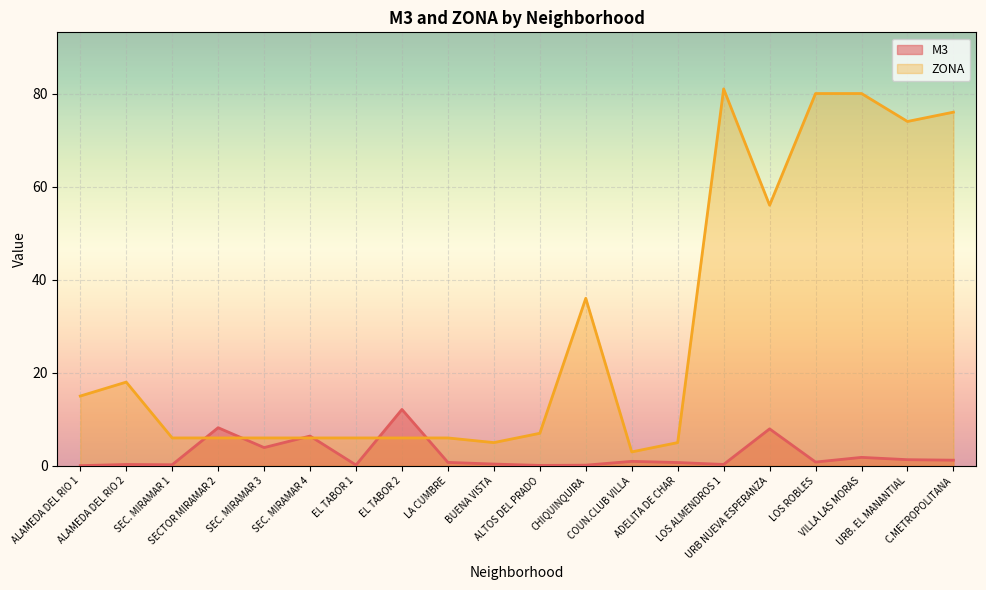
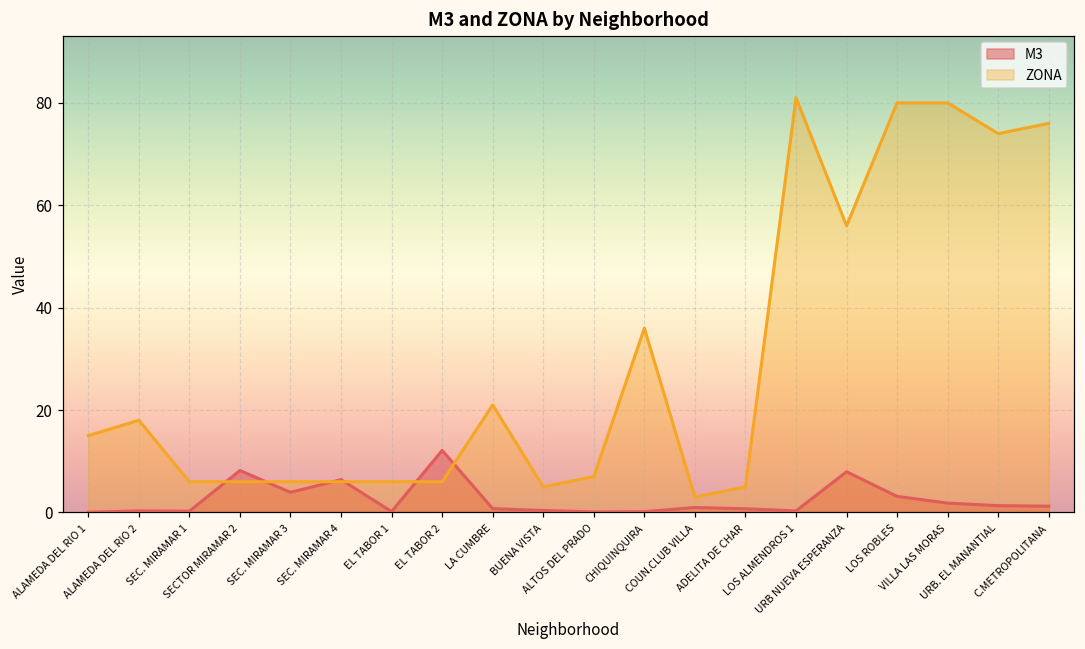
ZONA, LA CUMBRE: 6 -> 21
M3, LOS ROBLES: 1 -> 3
